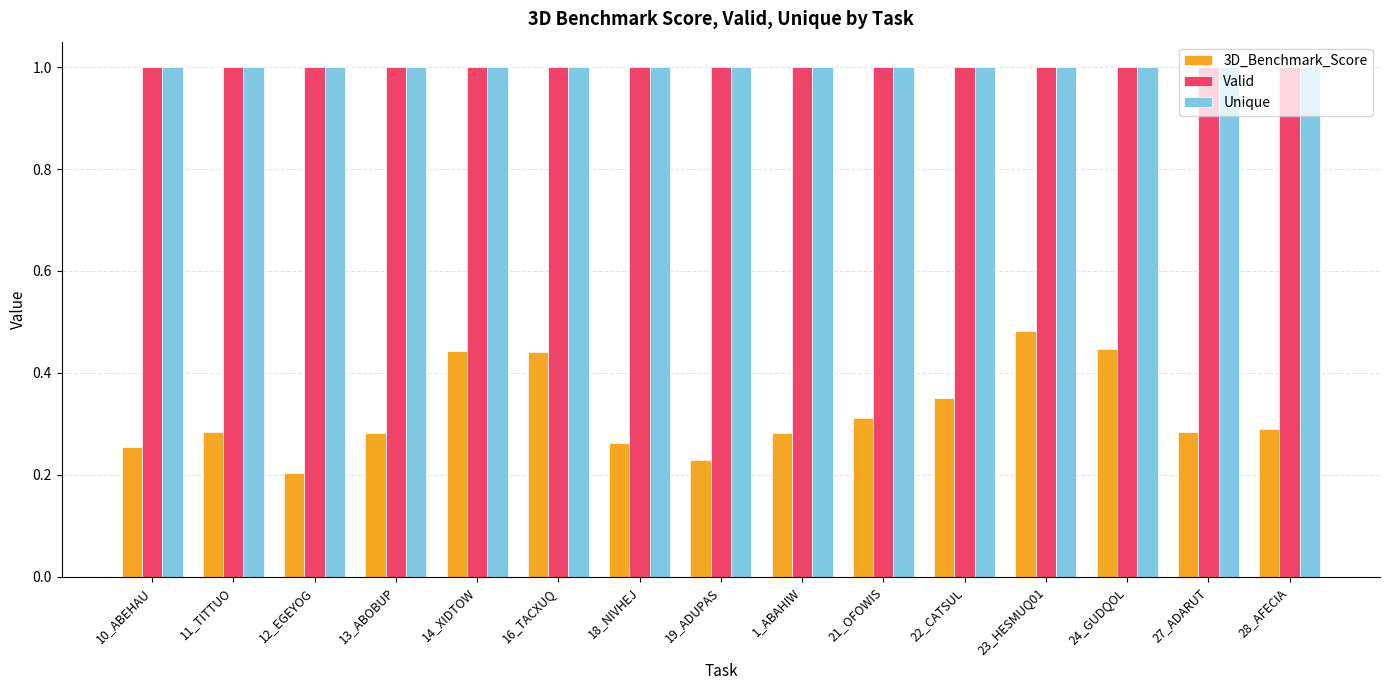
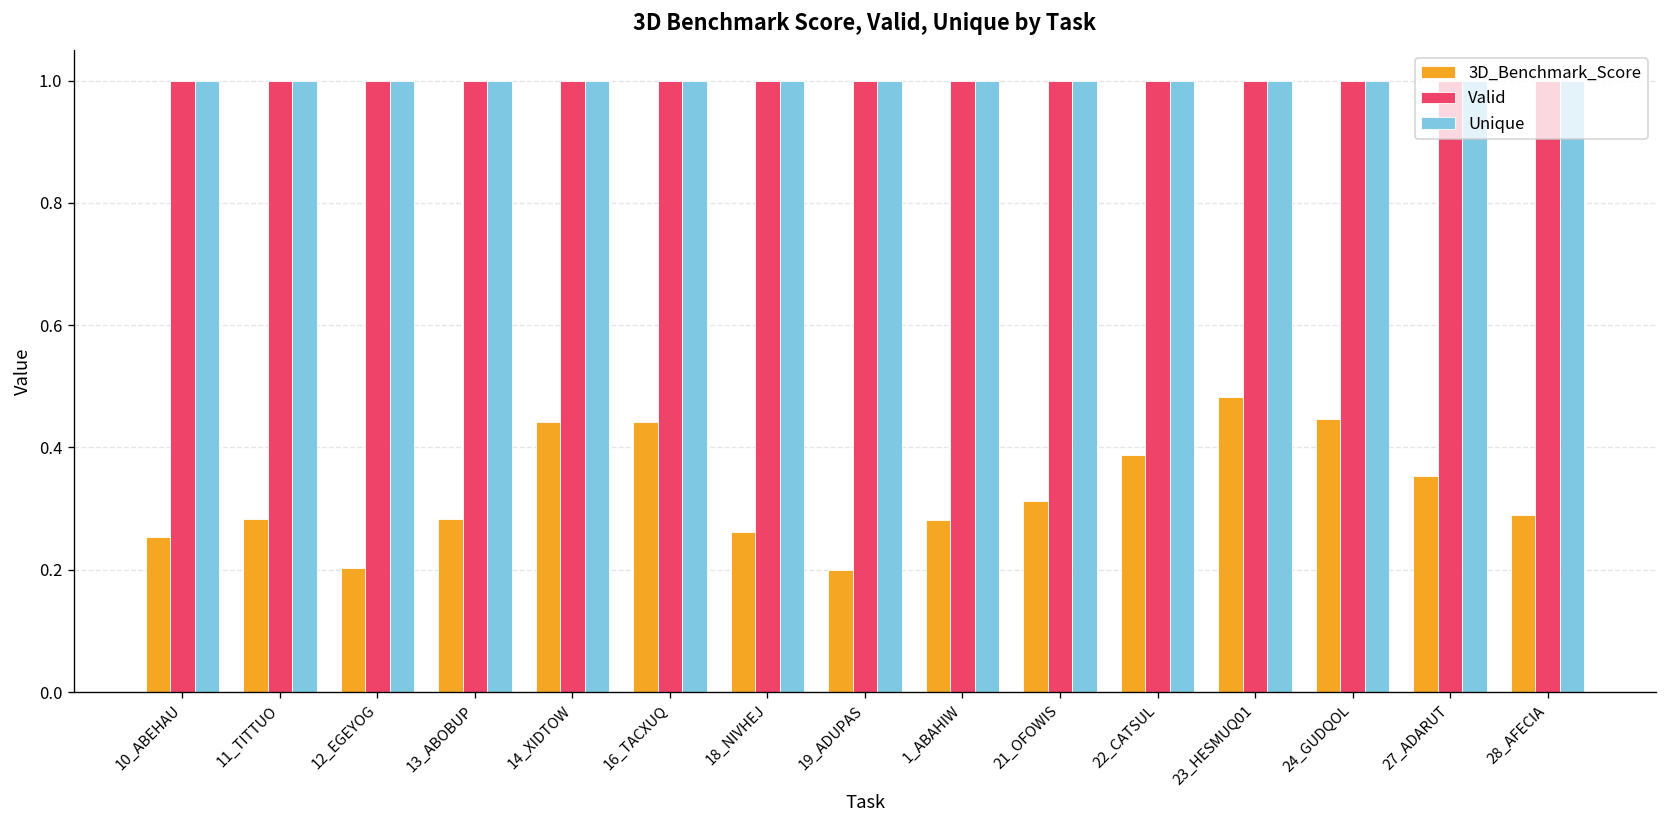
3D_Benchmark_Score, 19_ADUPAS: 0.23 -> 0.20
3D_Benchmark_Score, 22_CATSUL: 0.35 -> 0.39
3D_Benchmark_Score, 27_ADARUT: 0.28 -> 0.35
